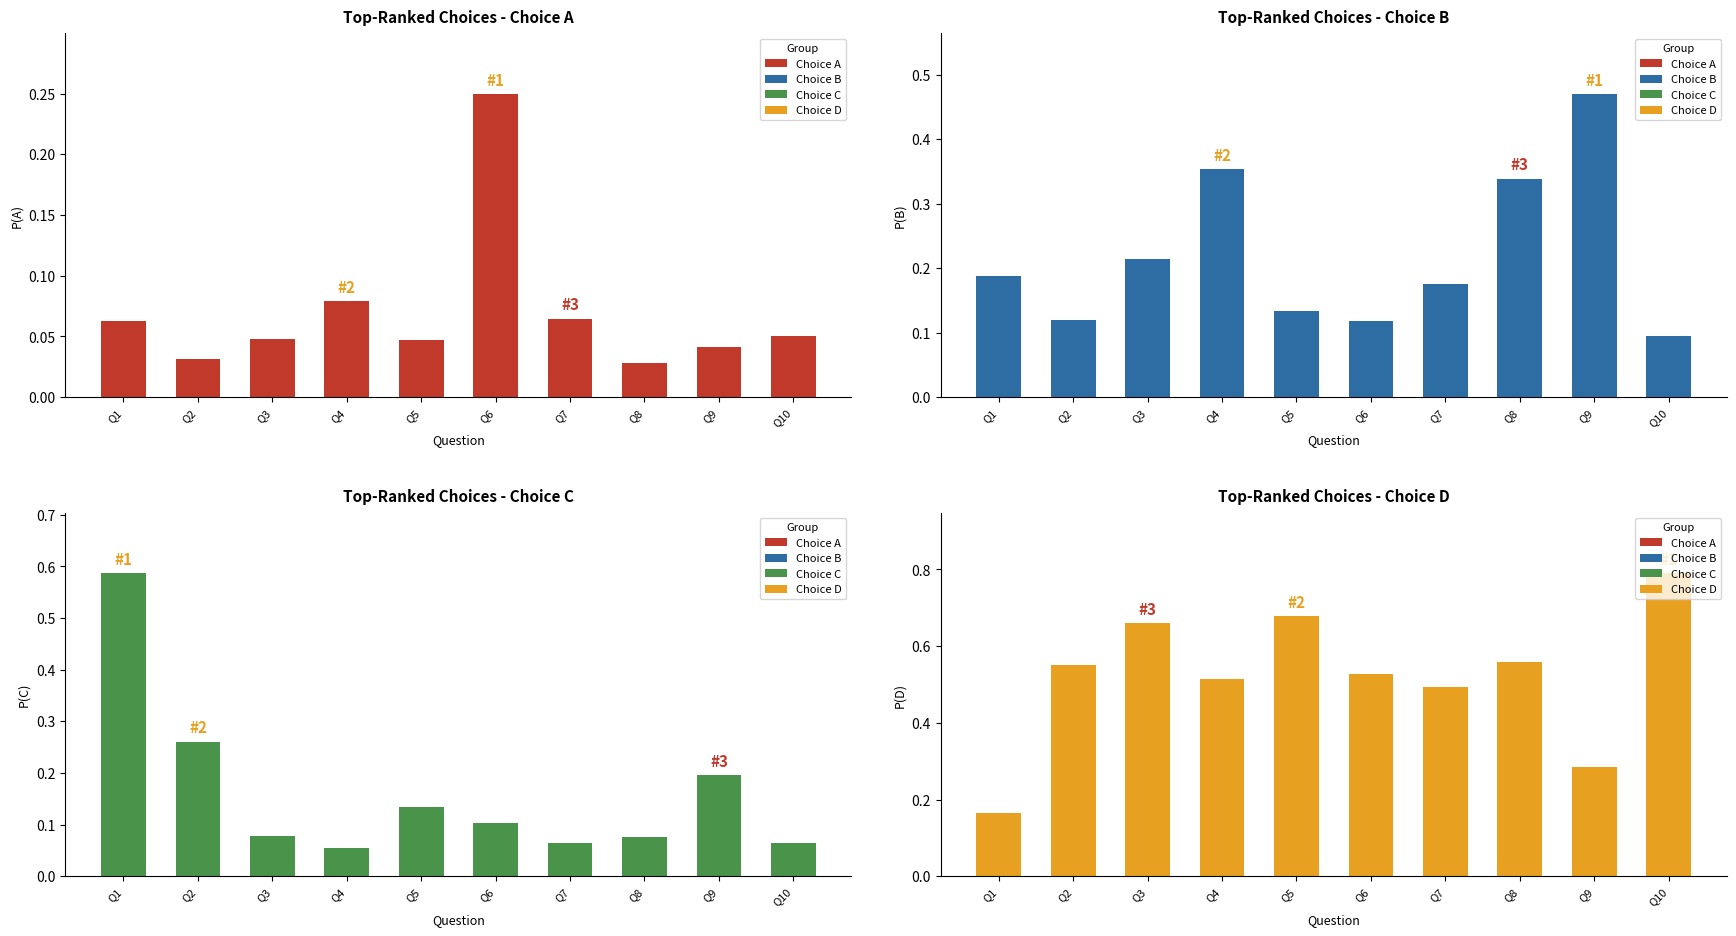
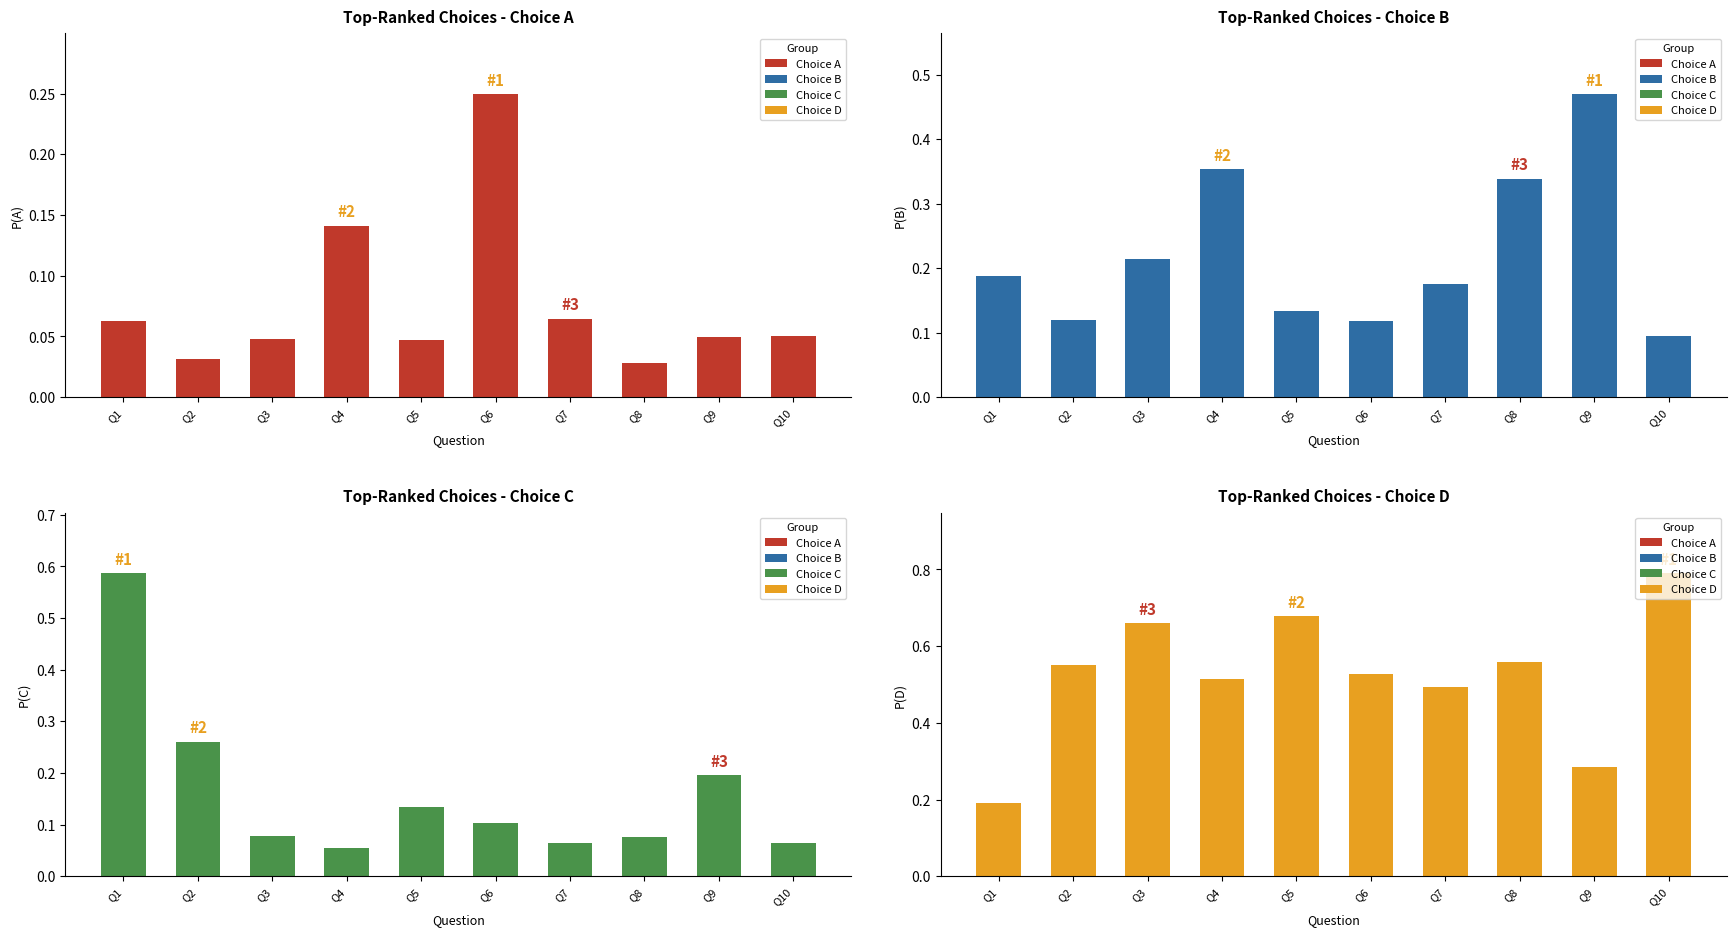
Top-Ranked Choices - Choice A, Q4: 0.079 -> 0.141
Top-Ranked Choices - Choice A, Q9: 0.041 -> 0.050
Top-Ranked Choices - Choice D, Q1: 0.16 -> 0.19
